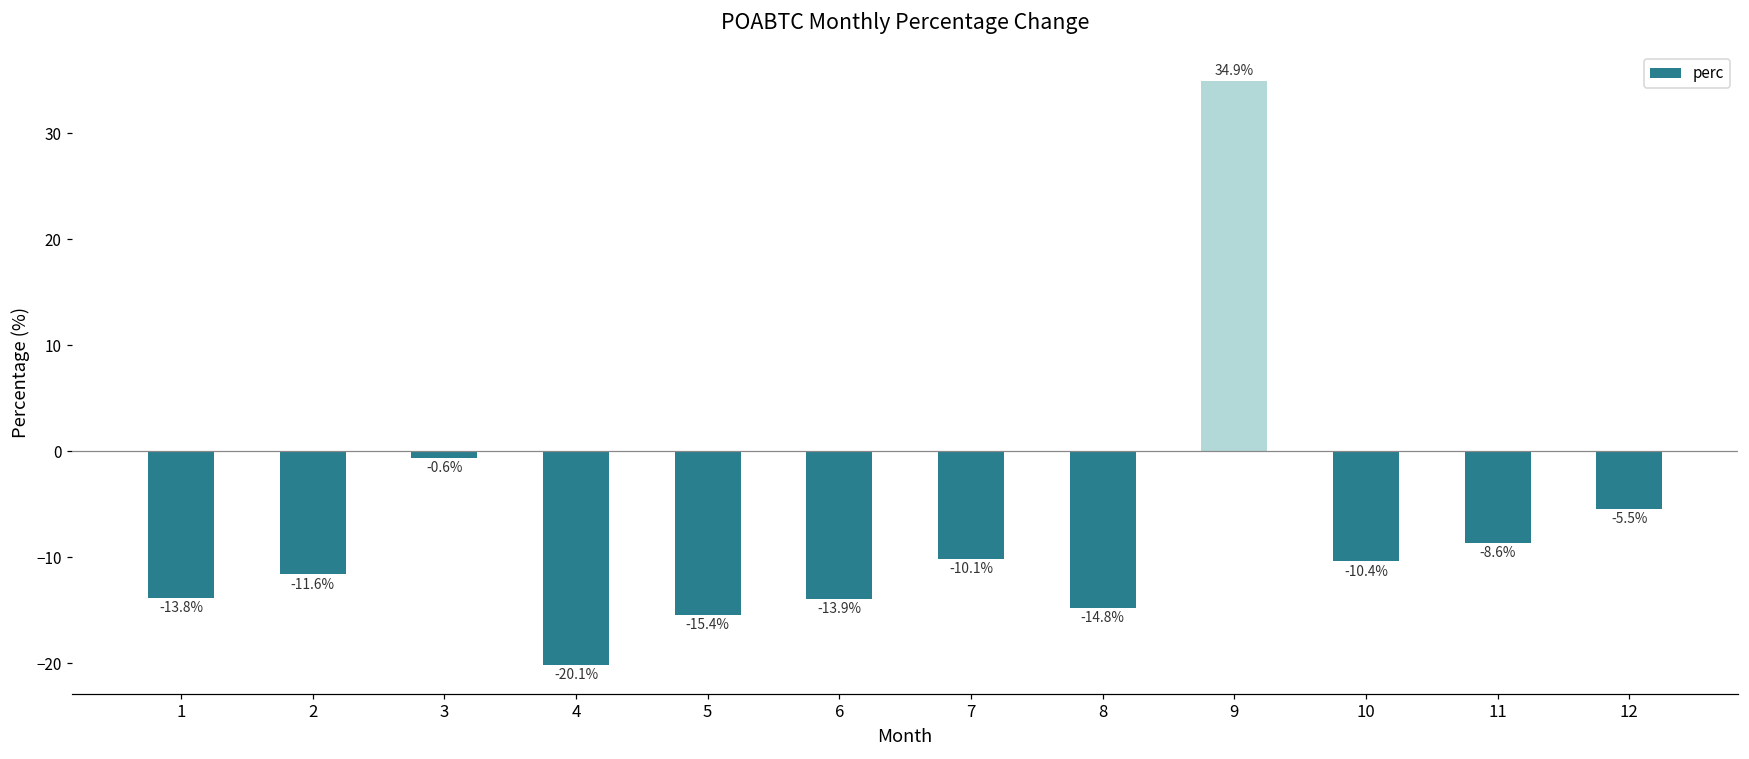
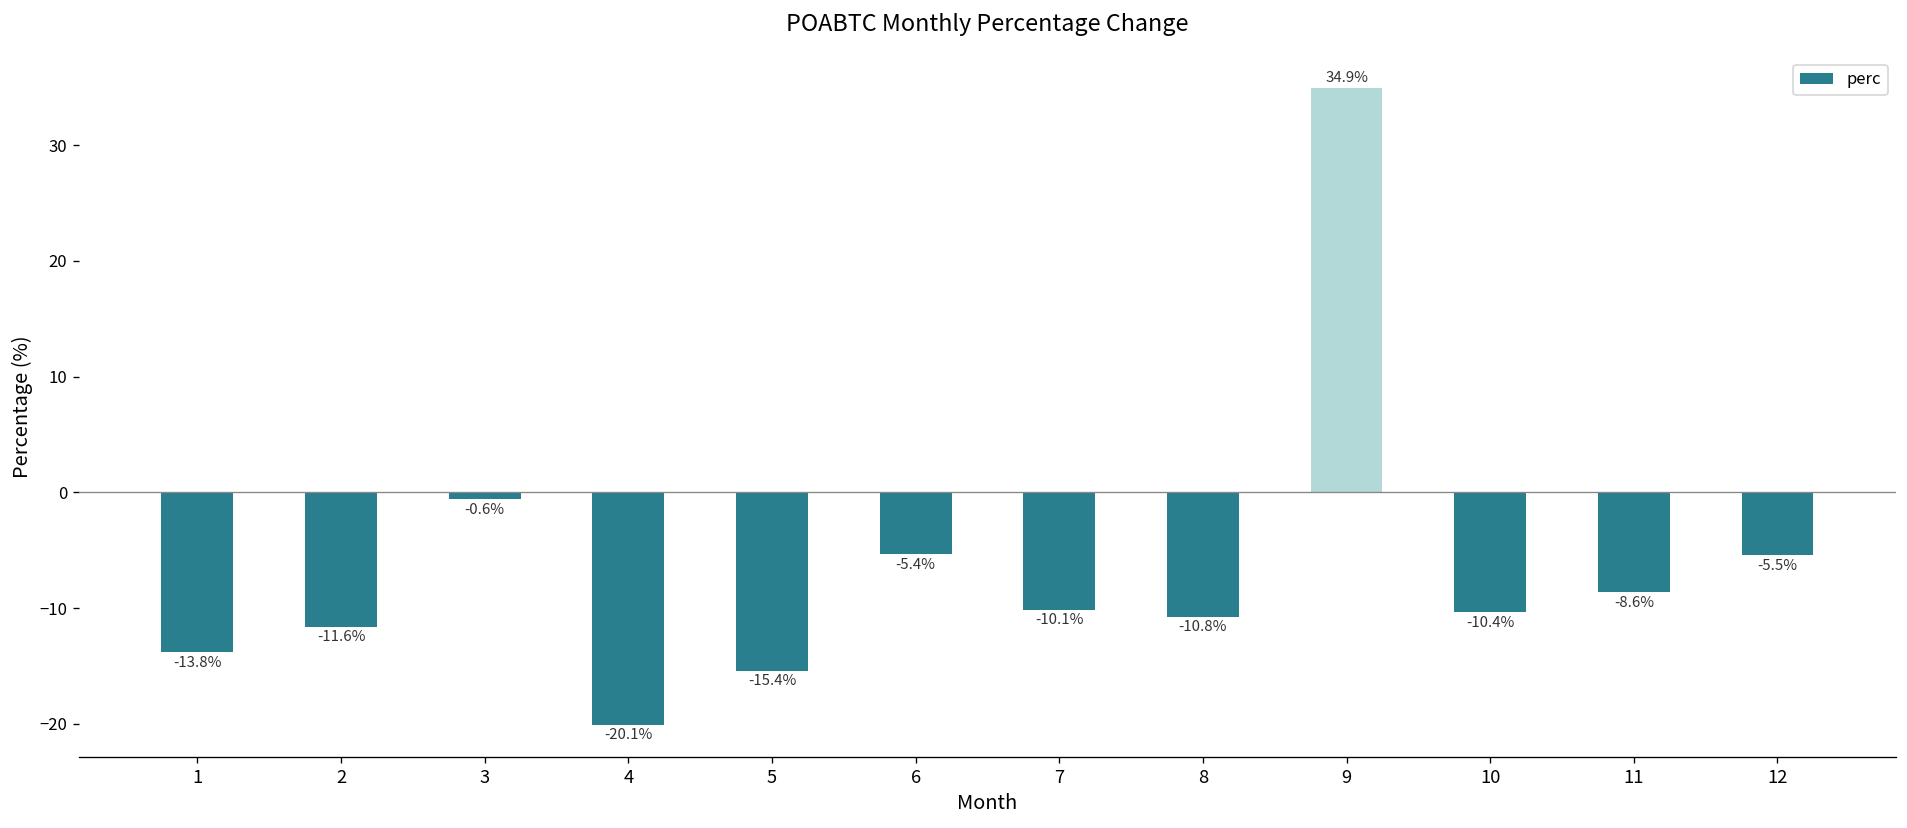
6: -13.9% -> -5.4%
8: -14.8% -> -10.8%
